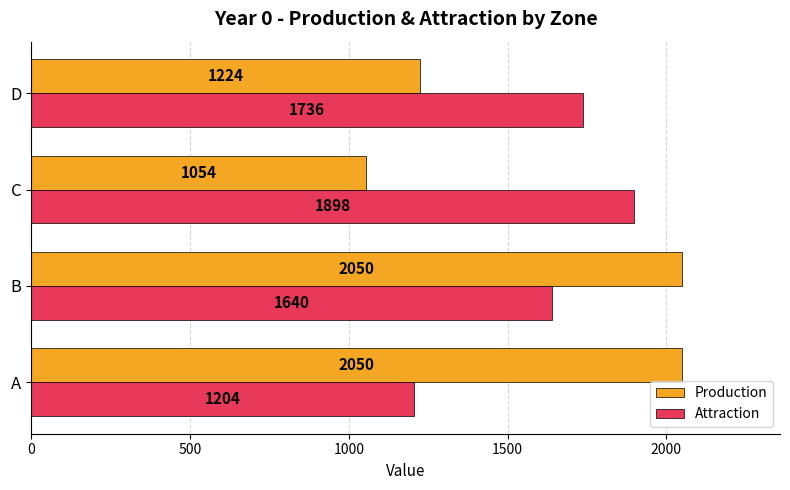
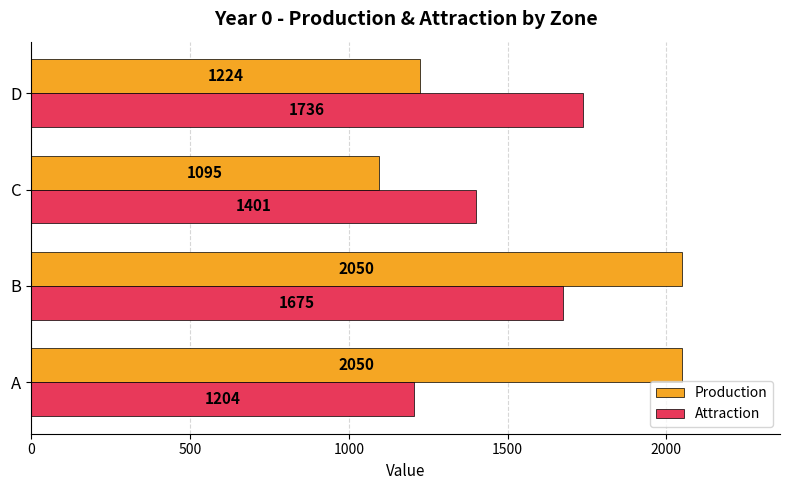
Production, C: 1054 -> 1095
Attraction, C: 1898 -> 1401
Attraction, B: 1640 -> 1675
